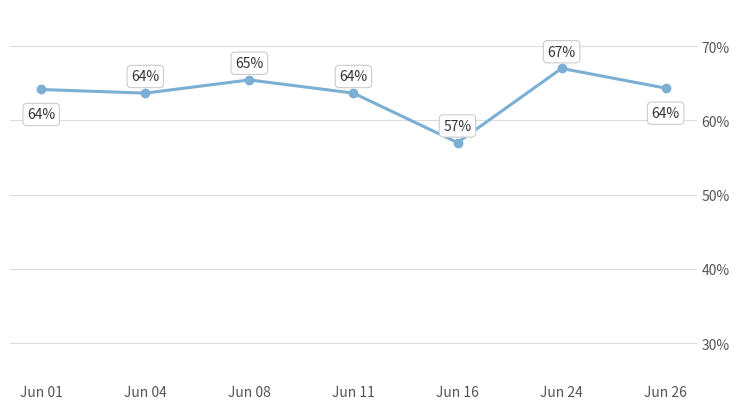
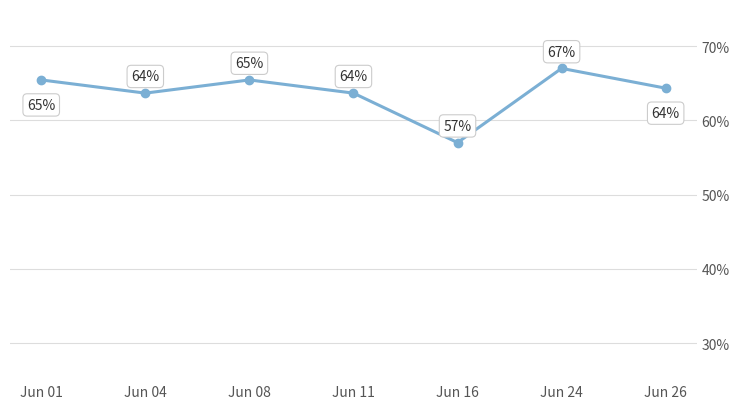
Jun 01: 64% -> 65%
